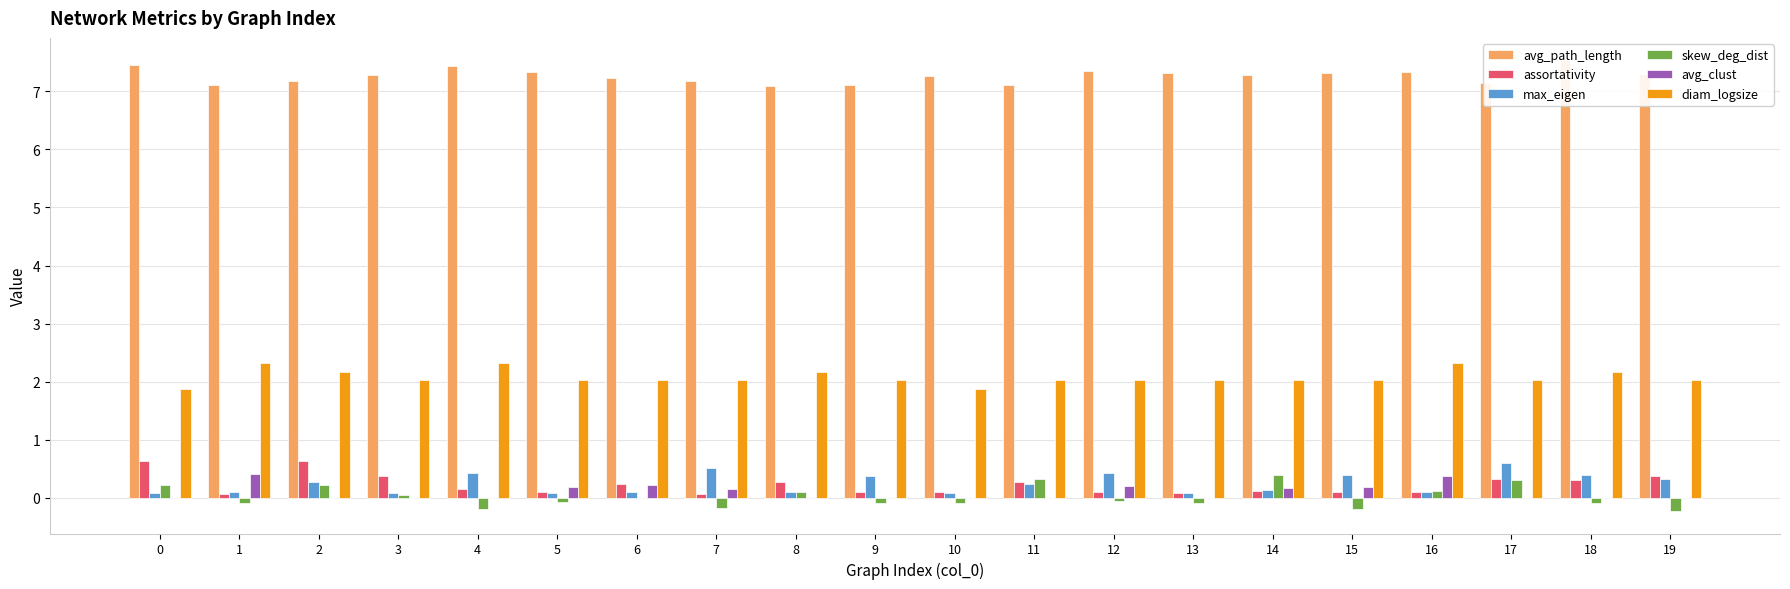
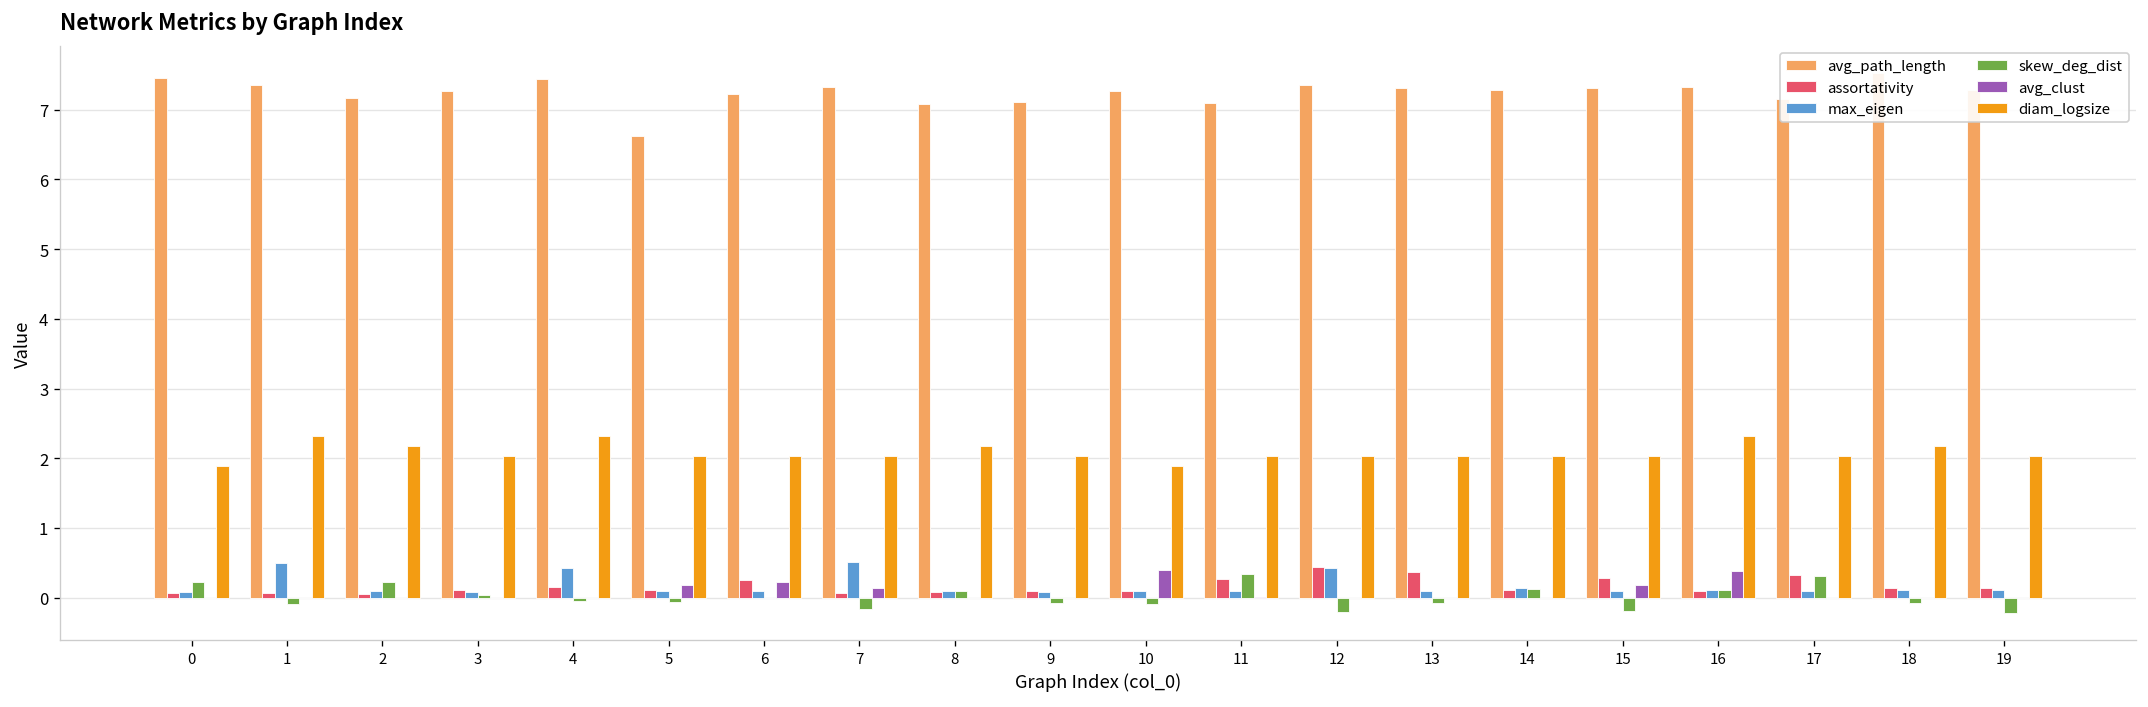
assortativity, 0: 0.6 -> 0.1
avg_path_length, 1: 7.1 -> 7.3
max_eigen, 1: 0.1 -> 0.5
avg_clust, 1: 0.4 -> 0.0
assortativity, 2: 0.6 -> 0.1
max_eigen, 2: 0.3 -> 0.1
assortativity, 3: 0.4 -> 0.1
skew_deg_dist, 4: -0.2 -> 0.0
avg_path_length, 5: 7.3 -> 6.6
avg_path_length, 7: 7.2 -> 7.3
assortativity, 8: 0.3 -> 0.1
max_eigen, 9: 0.4 -> 0.1
avg_clust, 10: 0.0 -> 0.4
max_eigen, 11: 0.2 -> 0.1
assortativity, 12: 0.1 -> 0.4
skew_deg_dist, 12: -0.1 -> -0.2
avg_clust, 12: 0.2 -> 0.0
assortativity, 13: 0.1 -> 0.4
skew_deg_dist, 14: 0.4 -> 0.1
avg_clust, 14: 0.2 -> 0.0
assortativity, 15: 0.1 -> 0.3
max_eigen, 15: 0.4 -> 0.1
max_eigen, 17: 0.6 -> 0.1
assortativity, 18: 0.3 -> 0.1
max_eigen, 18: 0.4 -> 0.1
assortativity, 19: 0.4 -> 0.1
max_eigen, 19: 0.3 -> 0.1
